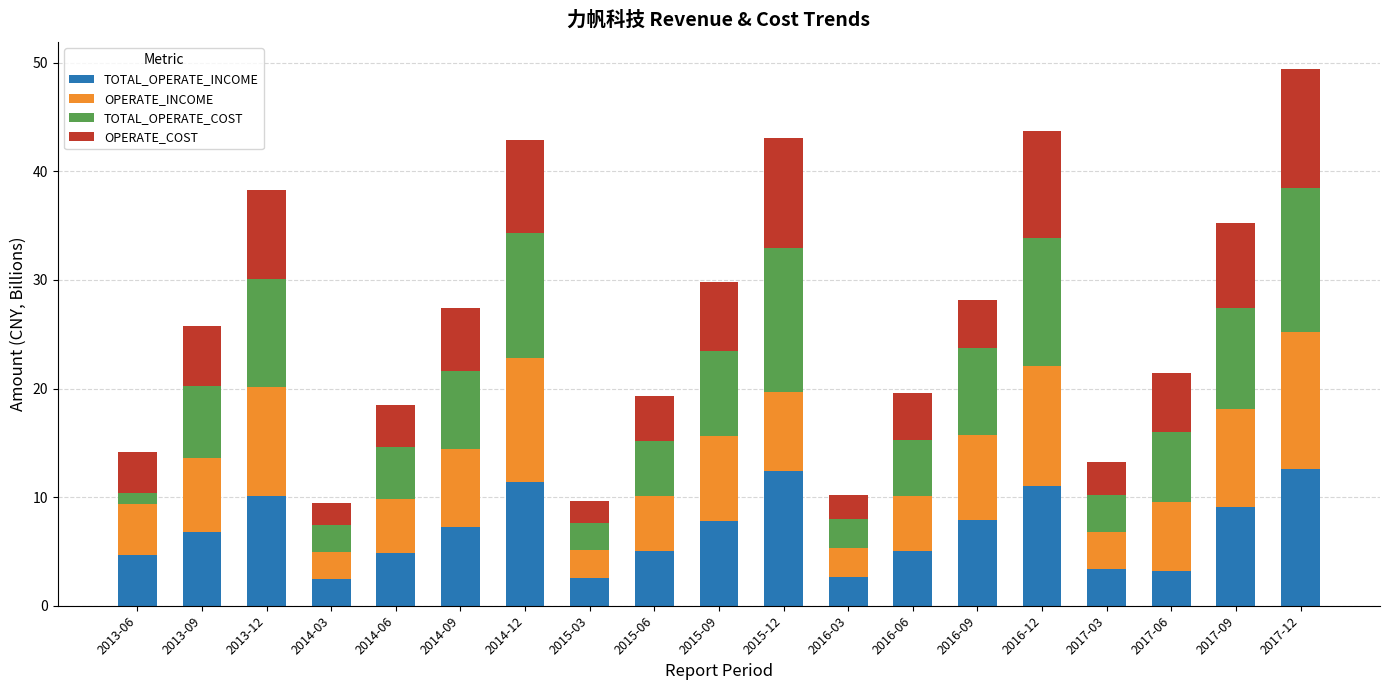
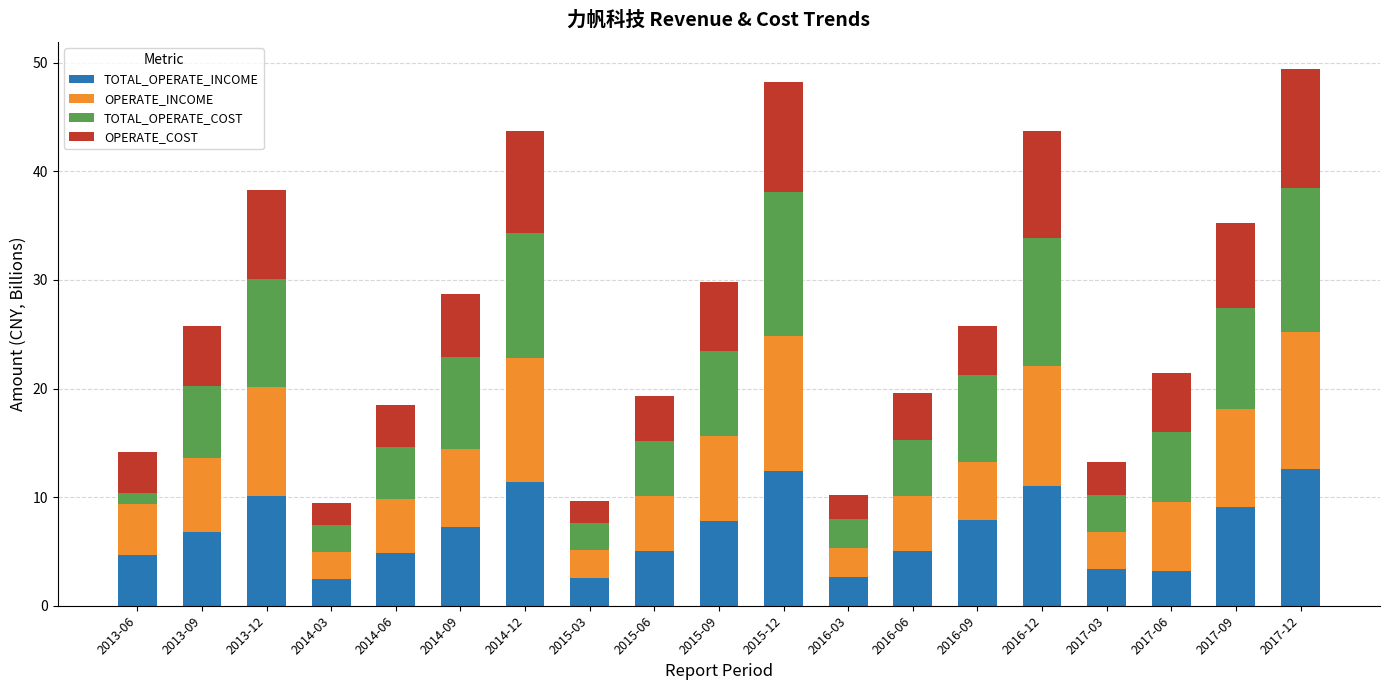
TOTAL_OPERATE_COST, 2014-09: 7.2 -> 8.5
OPERATE_COST, 2014-12: 8.6 -> 9.4
OPERATE_INCOME, 2015-12: 7.3 -> 12.4
OPERATE_INCOME, 2016-09: 7.9 -> 5.4
